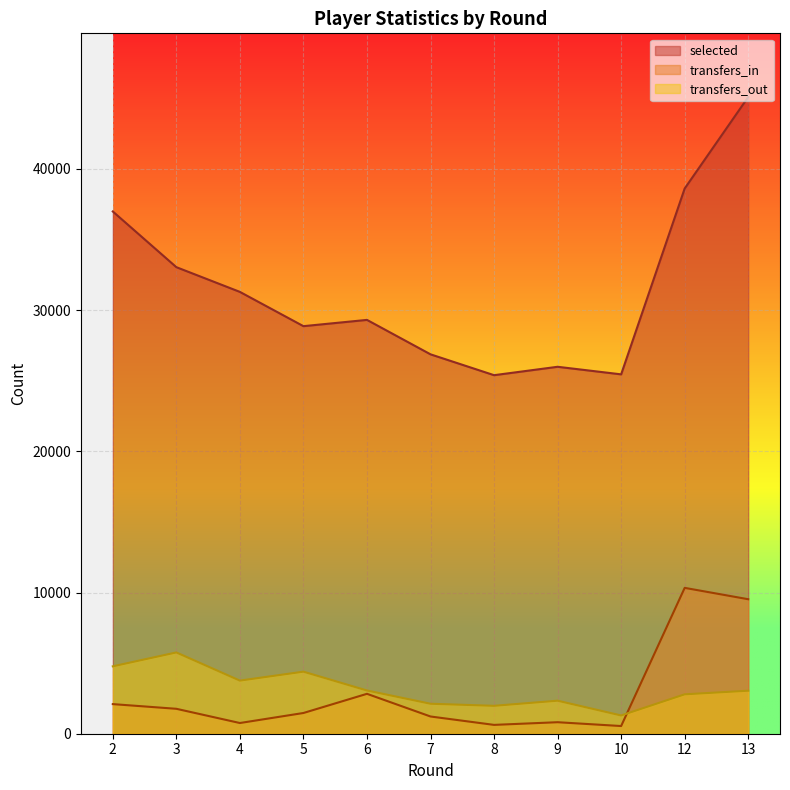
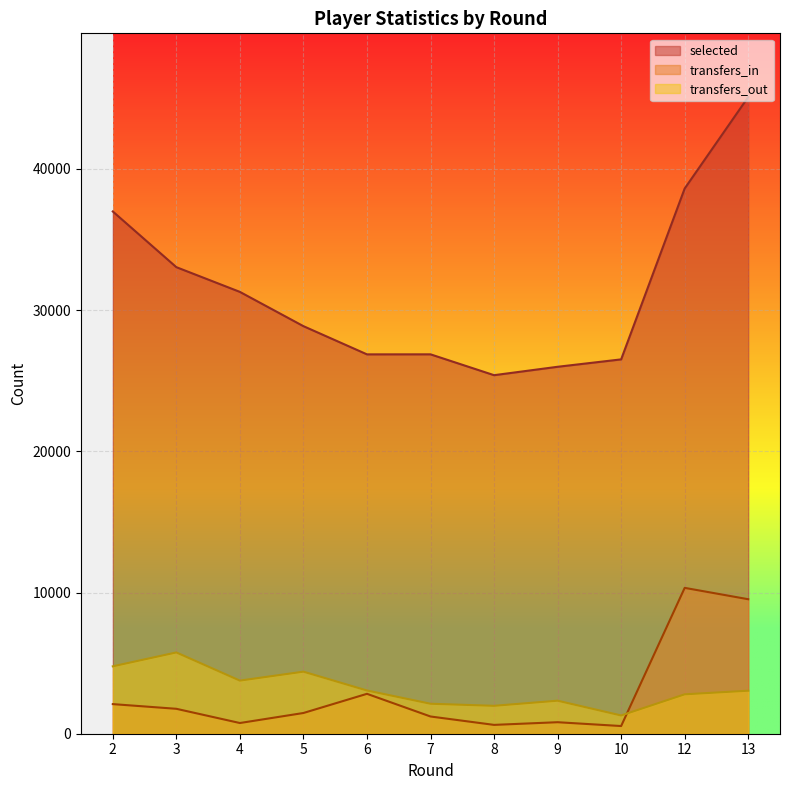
selected, 6: 29300 -> 26900
selected, 10: 25500 -> 26500
